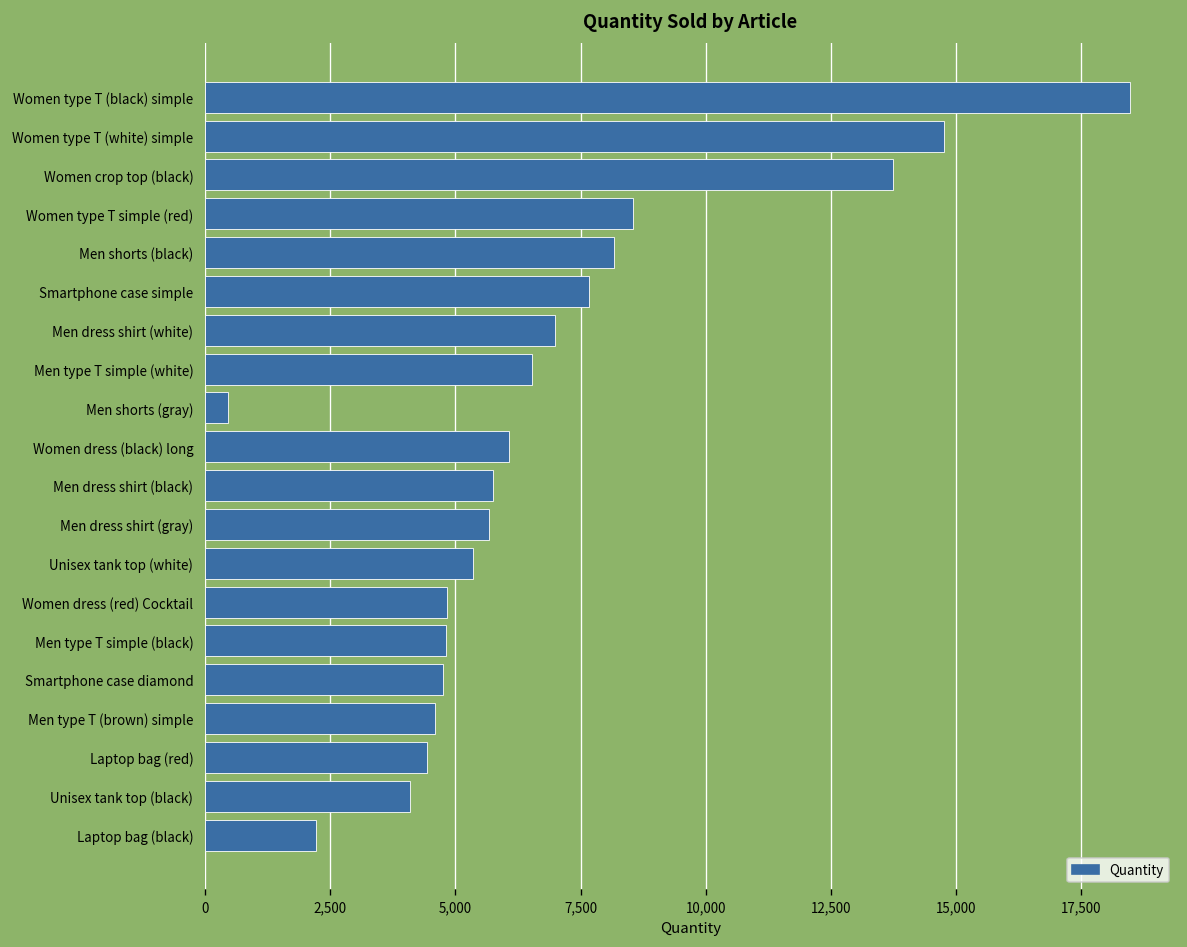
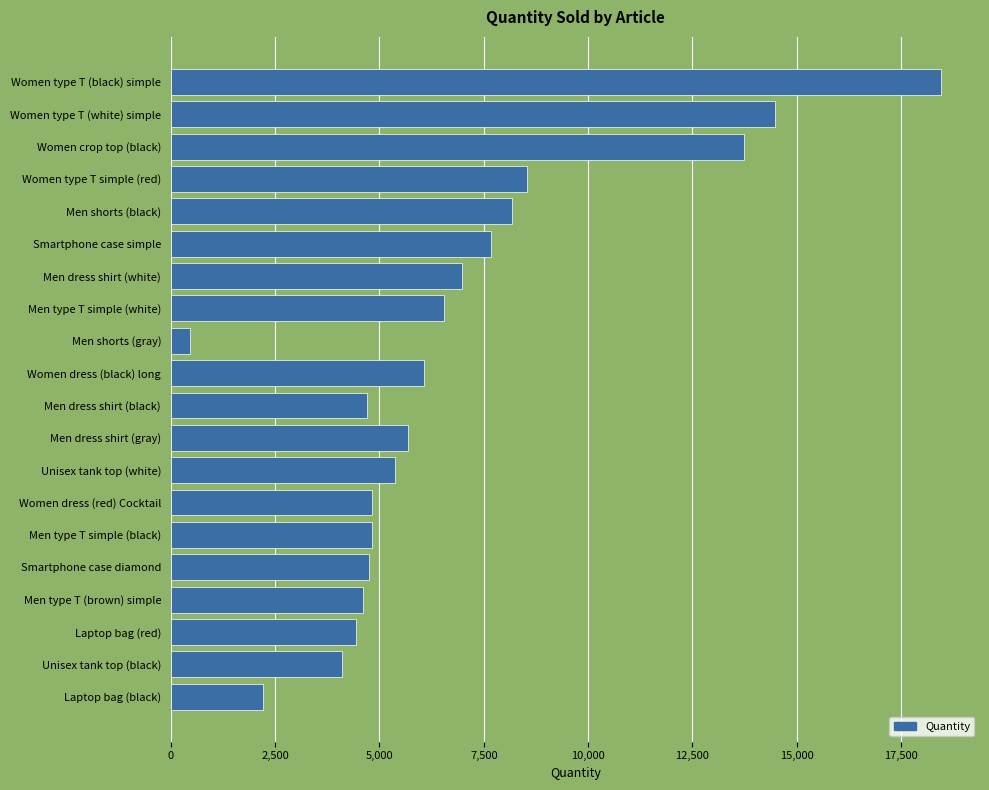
Women type T (white) simple: 14,800 -> 14,500
Men dress shirt (black): 5,700 -> 4,700
